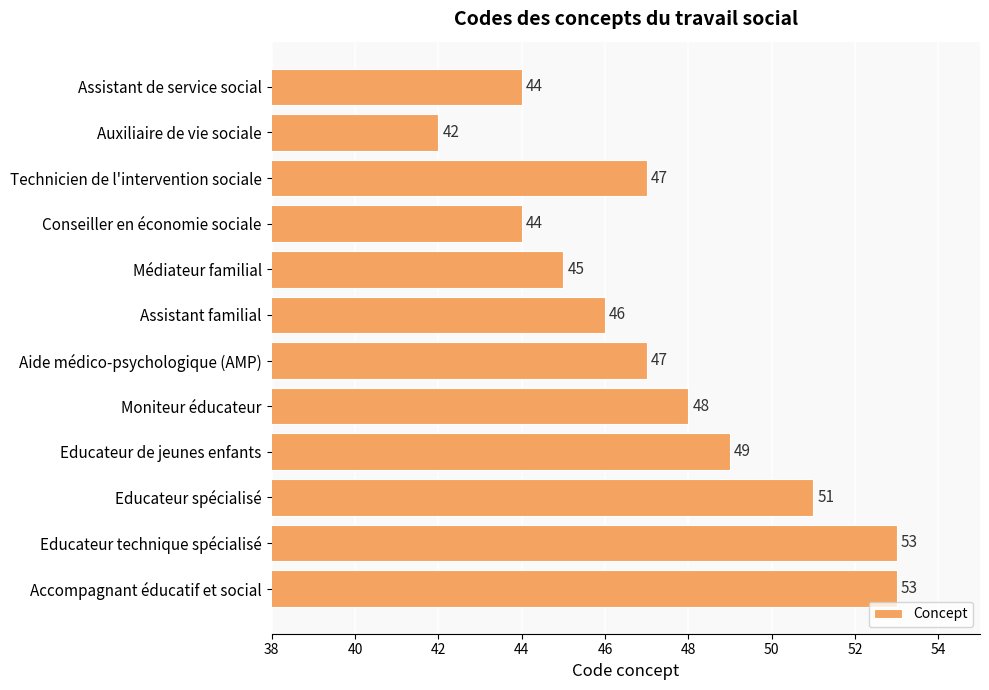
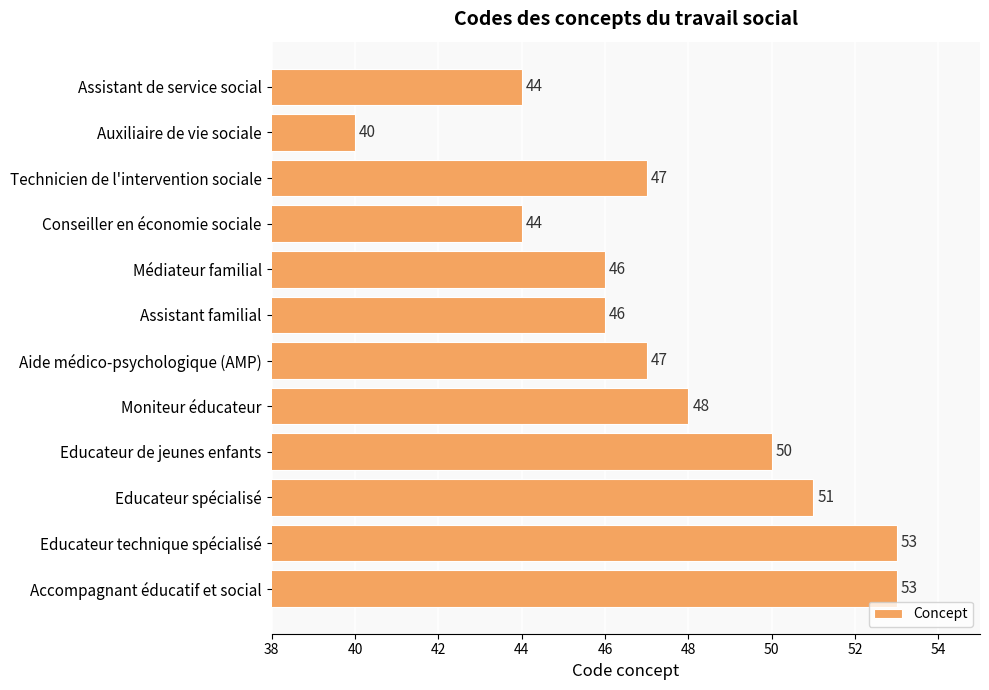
Auxiliaire de vie sociale: 42 -> 40
Médiateur familial: 45 -> 46
Educateur de jeunes enfants: 49 -> 50
